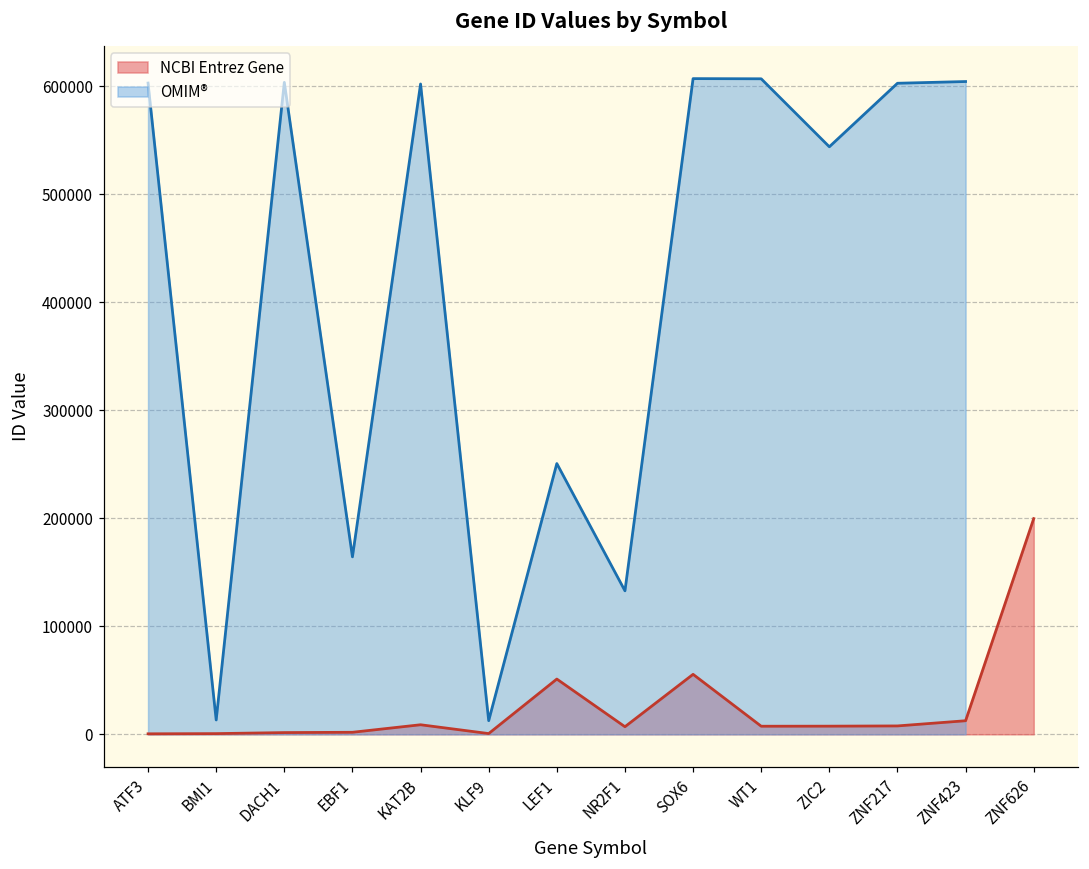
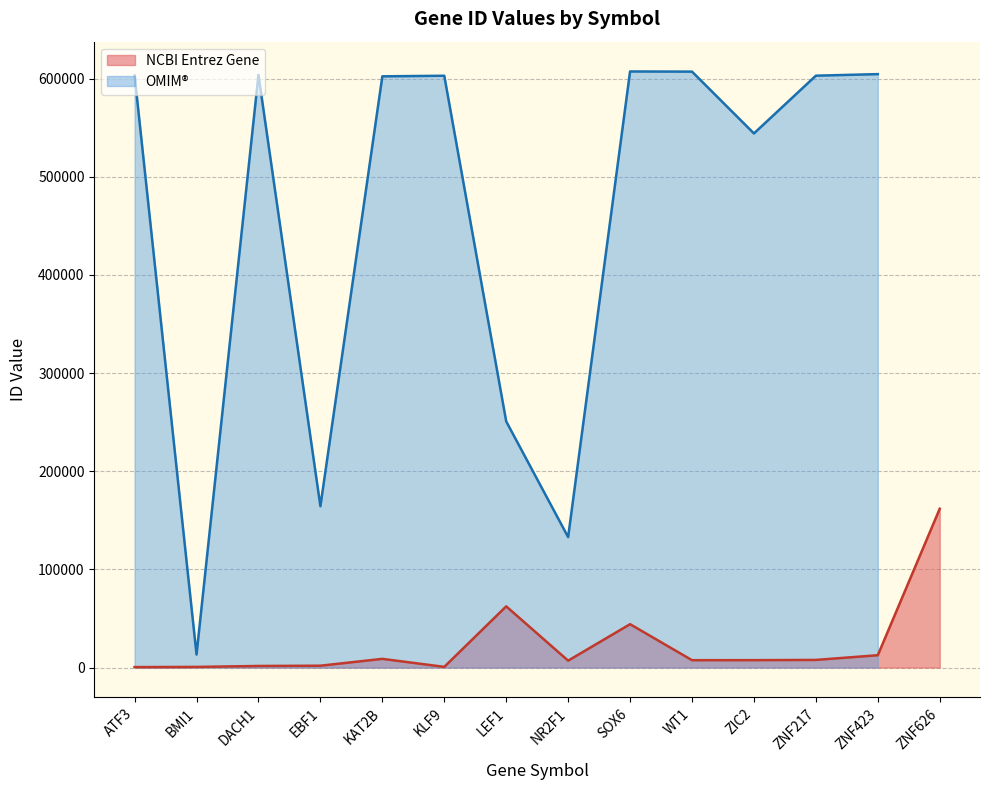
OMIM®, KLF9: 10000 -> 600000
NCBI Entrez Gene, LEF1: 50000 -> 60000
NCBI Entrez Gene, SOX6: 60000 -> 40000
NCBI Entrez Gene, ZNF626: 200000 -> 160000
